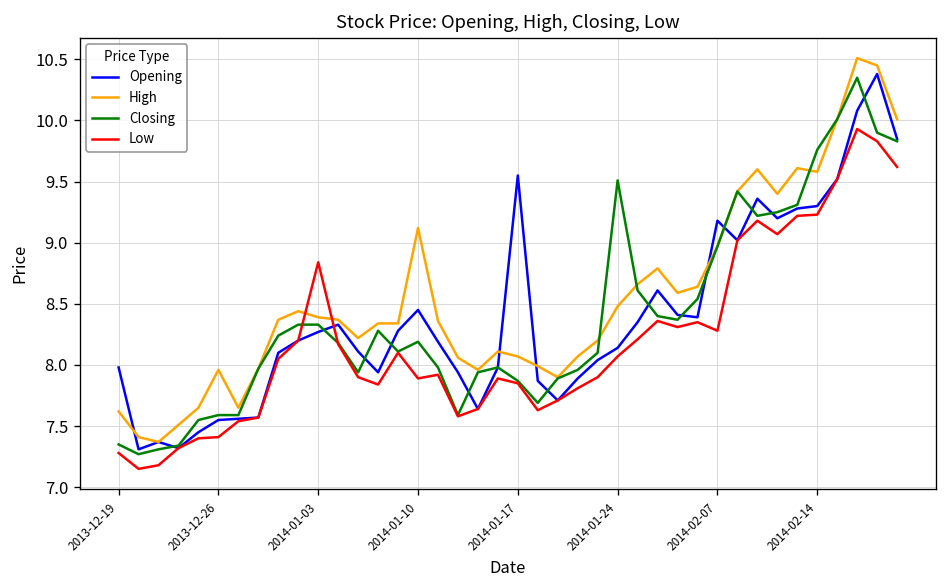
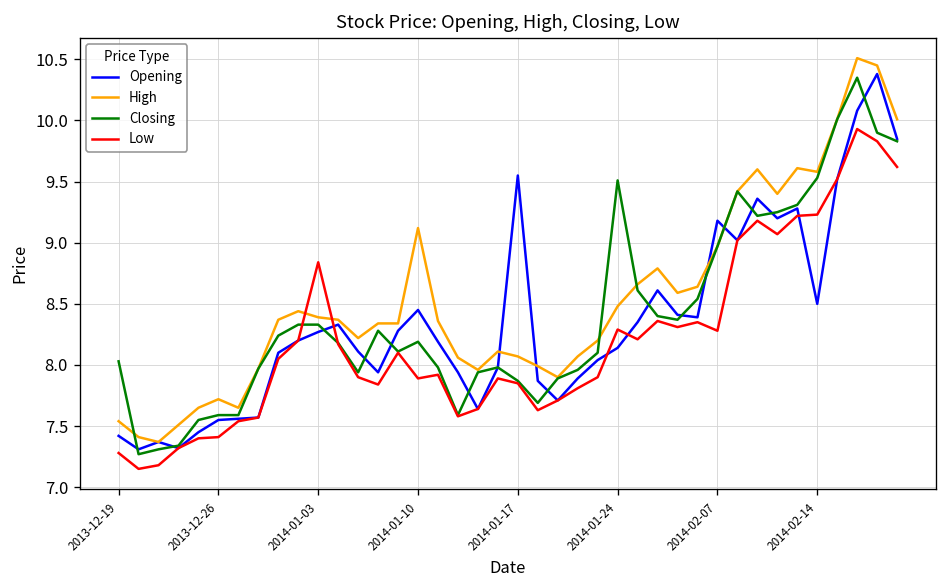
Opening, 2013-12-19: 7.98 -> 7.42
High, 2013-12-19: 7.62 -> 7.54
Closing, 2013-12-19: 7.35 -> 8.03
High, 2013-12-26: 7.96 -> 7.72
Low, 2014-01-24: 8.07 -> 8.29
Opening, 2014-02-14: 9.3 -> 8.5
Closing, 2014-02-14: 9.76 -> 9.53
